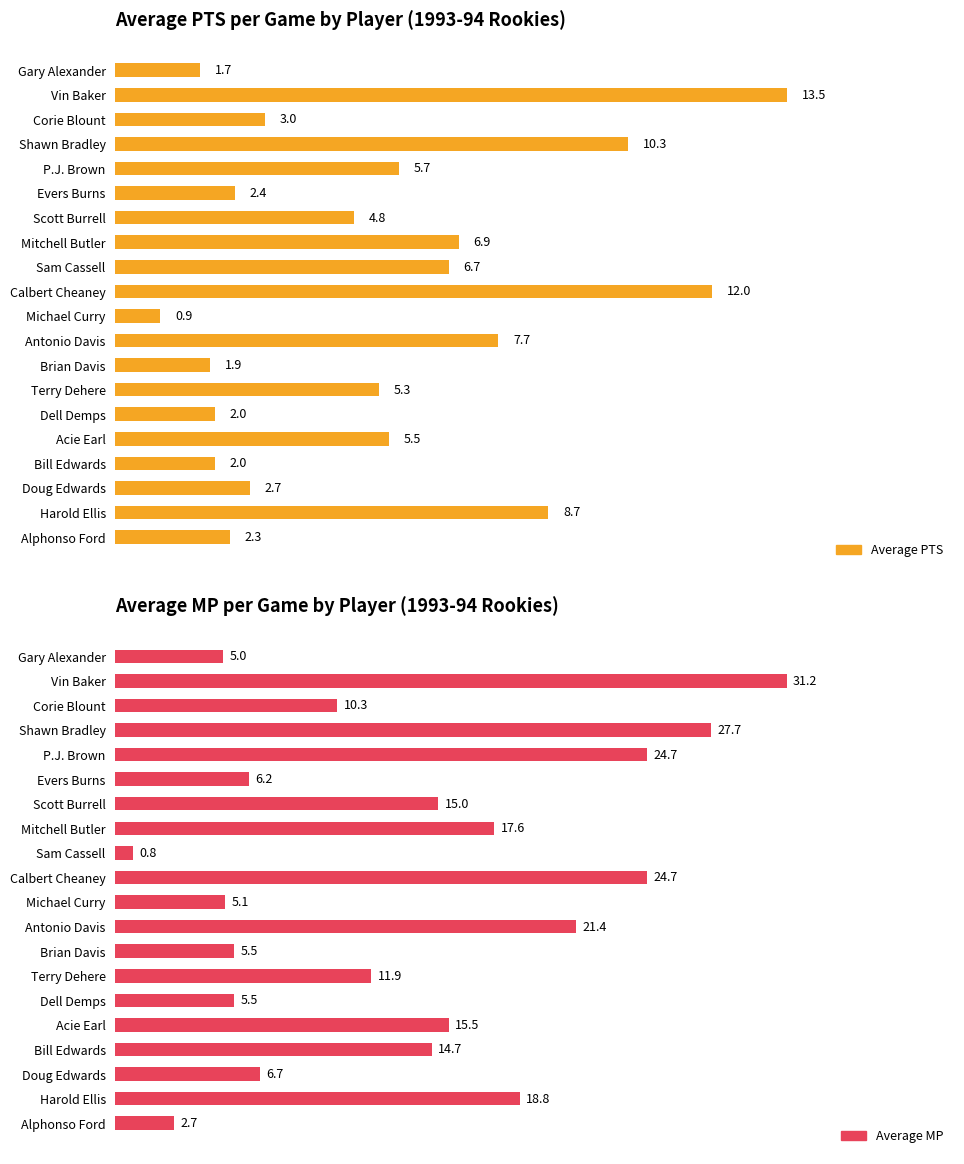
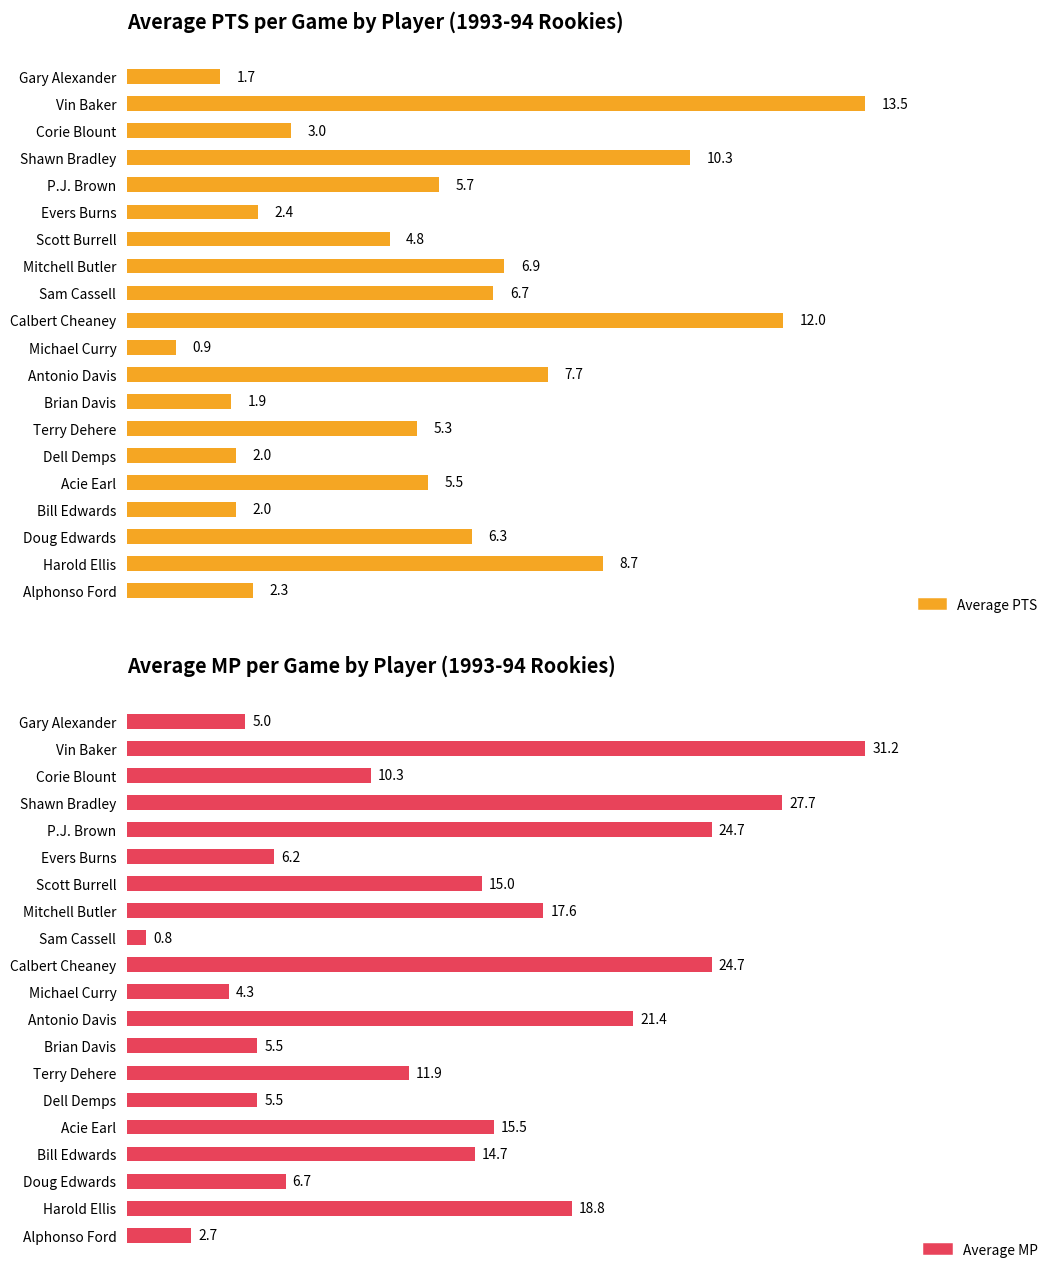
Average PTS per Game by Player (1993-94 Rookies), Doug Edwards: 2.7 -> 6.3
Average MP per Game by Player (1993-94 Rookies), Michael Curry: 5.1 -> 4.3
